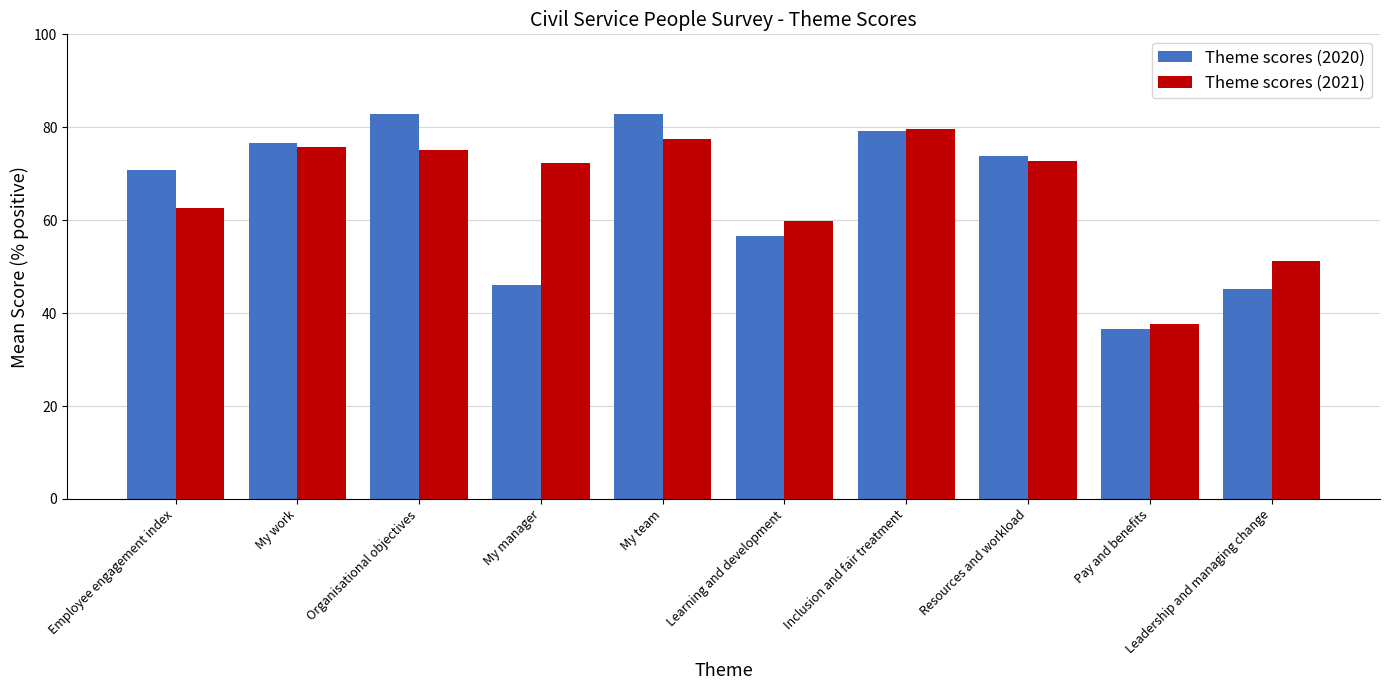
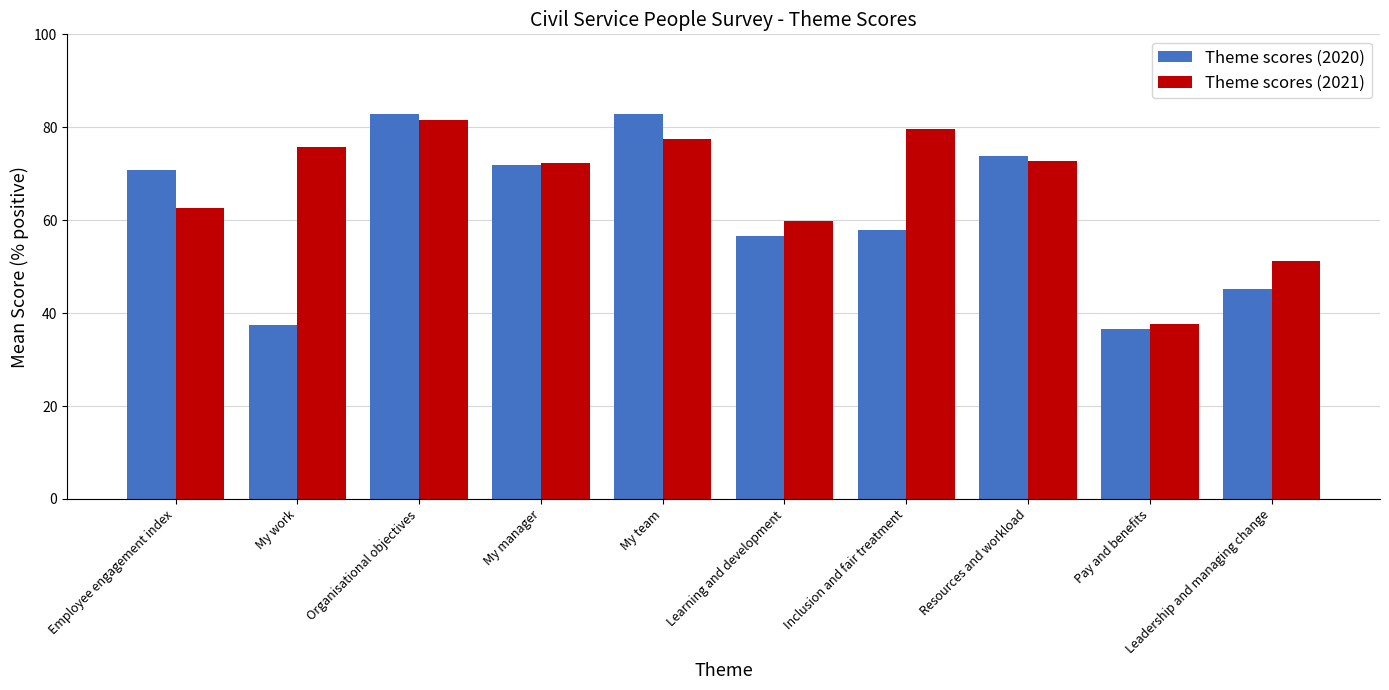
Theme scores (2020), My work: 77 -> 37
Theme scores (2021), Organisational objectives: 75 -> 81
Theme scores (2020), My manager: 46 -> 72
Theme scores (2020), Inclusion and fair treatment: 79 -> 58
